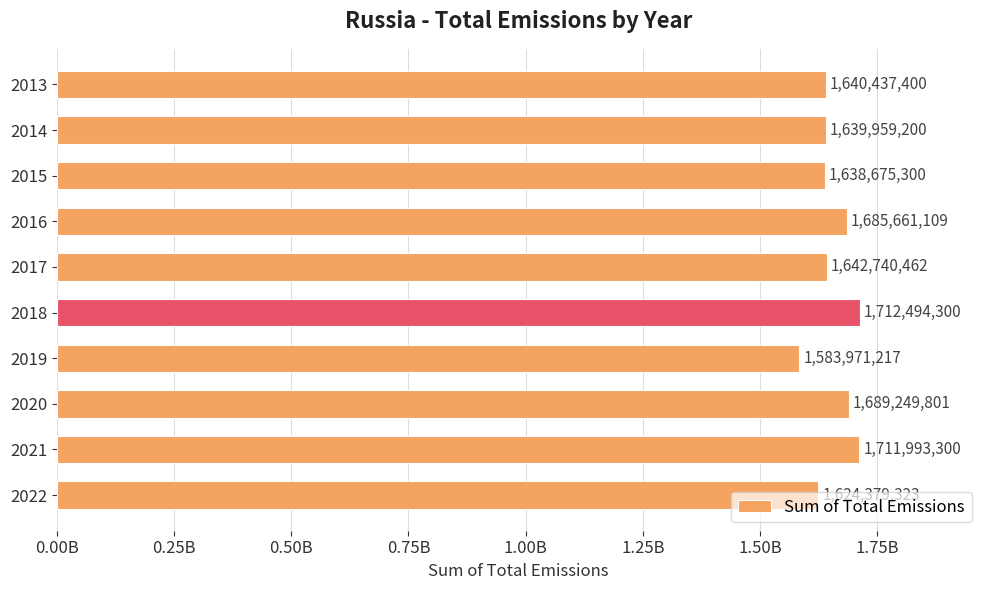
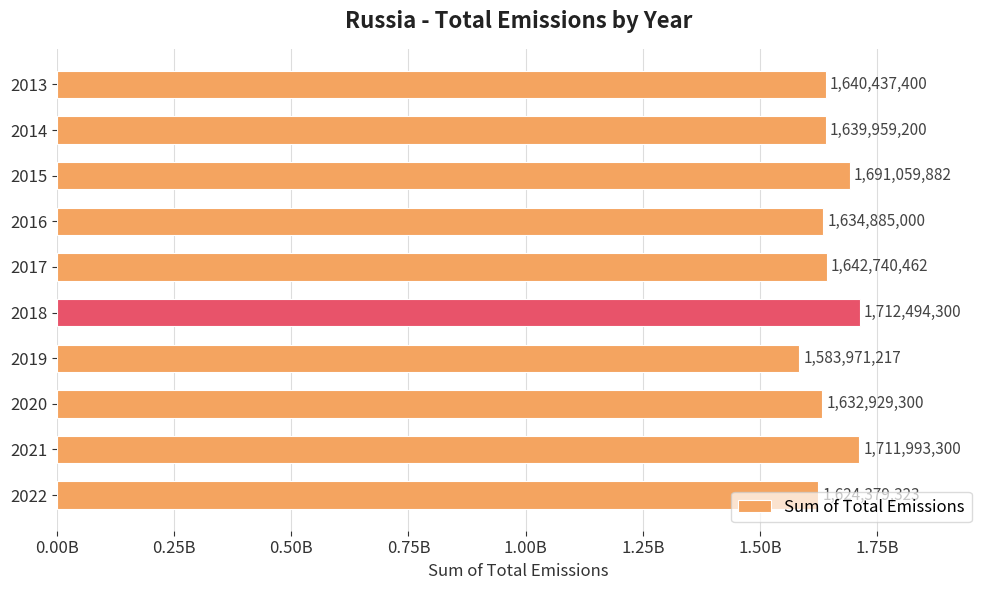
2015: 1,638,675,300 -> 1,691,059,882
2016: 1,685,661,109 -> 1,634,885,000
2020: 1,689,249,801 -> 1,632,929,300
